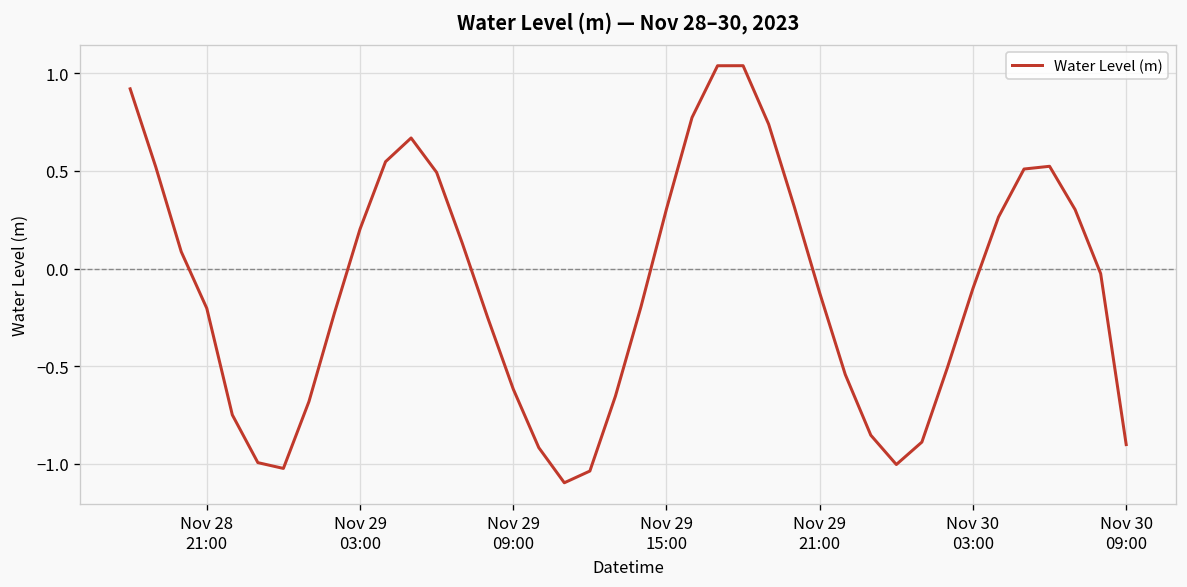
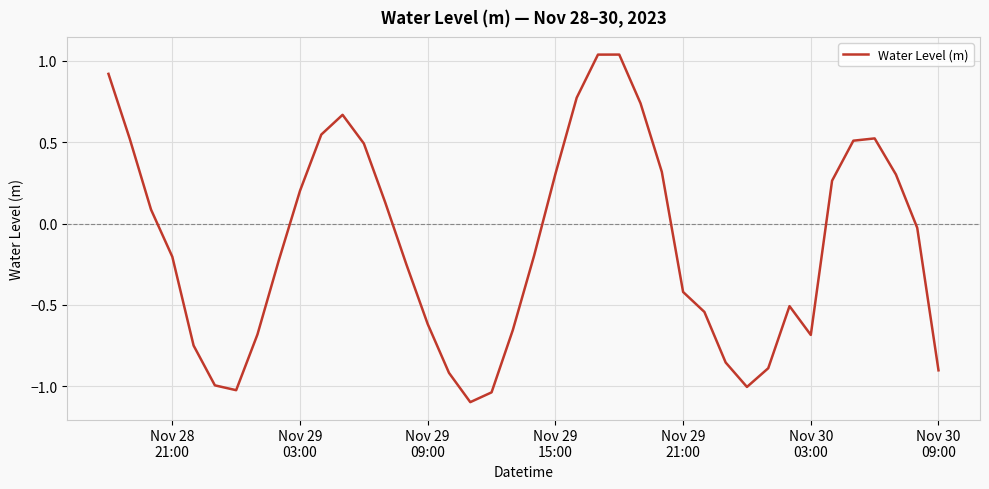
Nov 29 21:00: -0.13 -> -0.42
Nov 30 03:00: -0.10 -> -0.68
